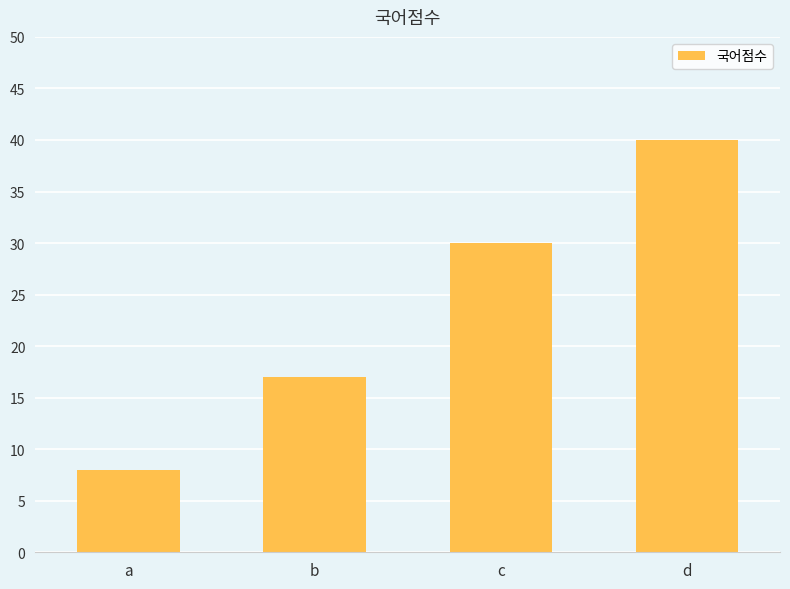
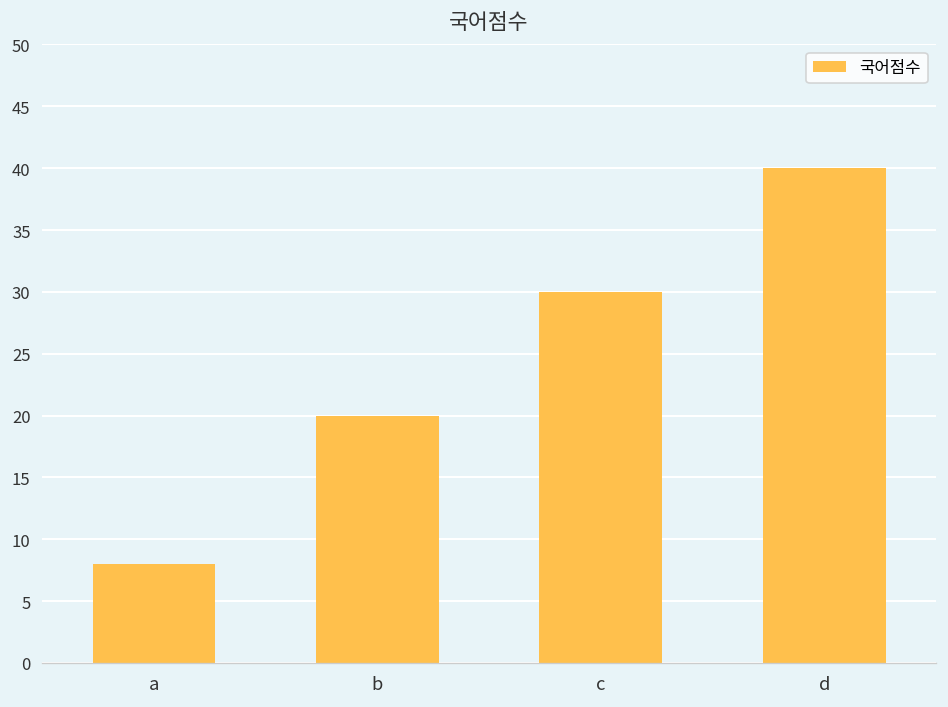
b: 17 -> 20
